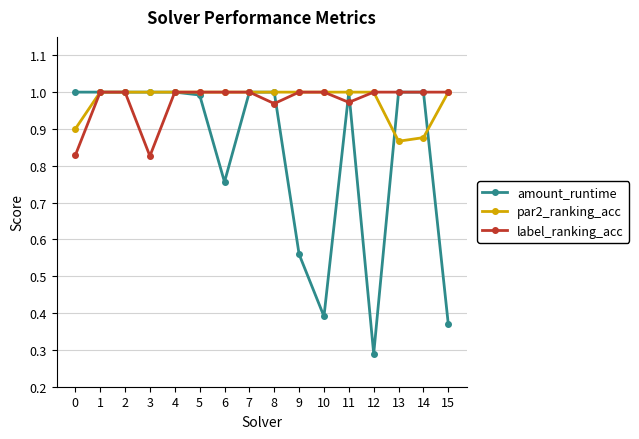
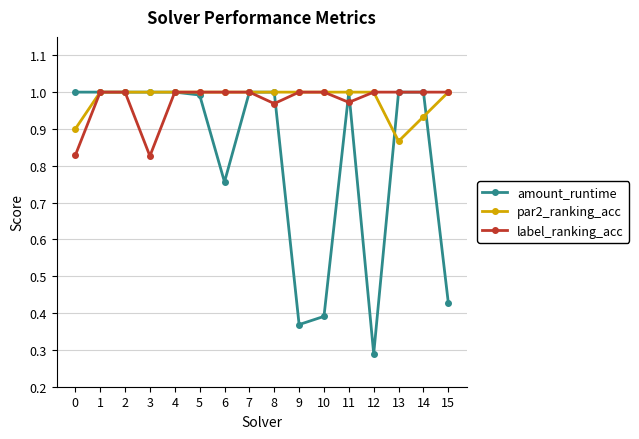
amount_runtime, 9: 0.56 -> 0.37
par2_ranking_acc, 14: 0.88 -> 0.93
amount_runtime, 15: 0.37 -> 0.43
